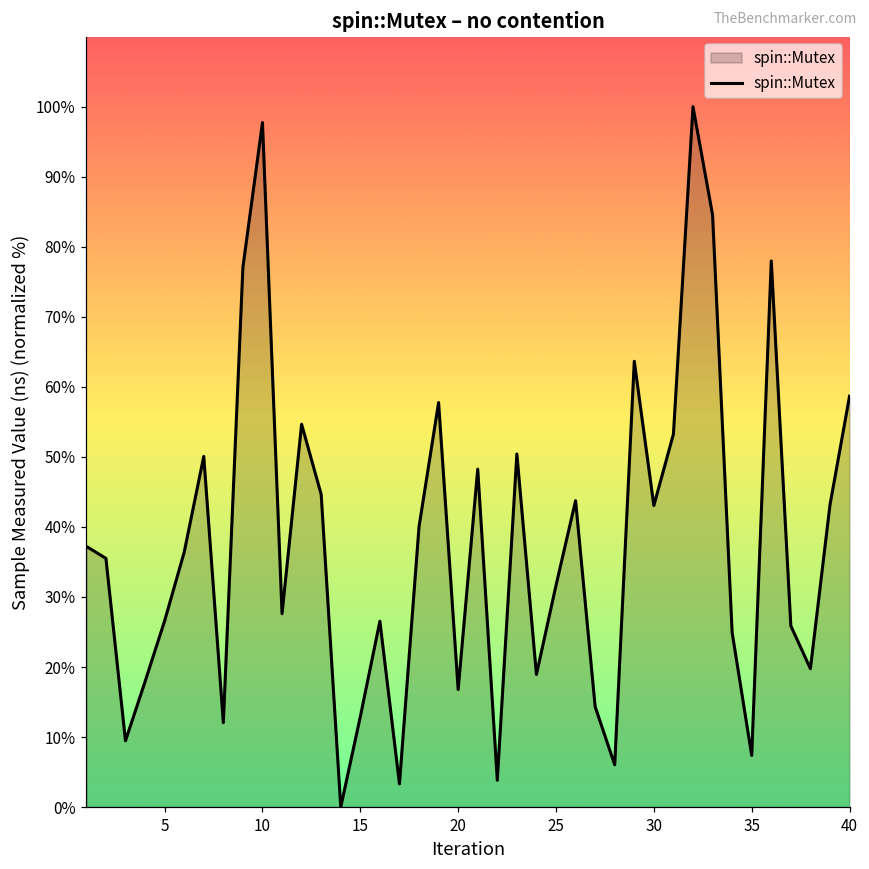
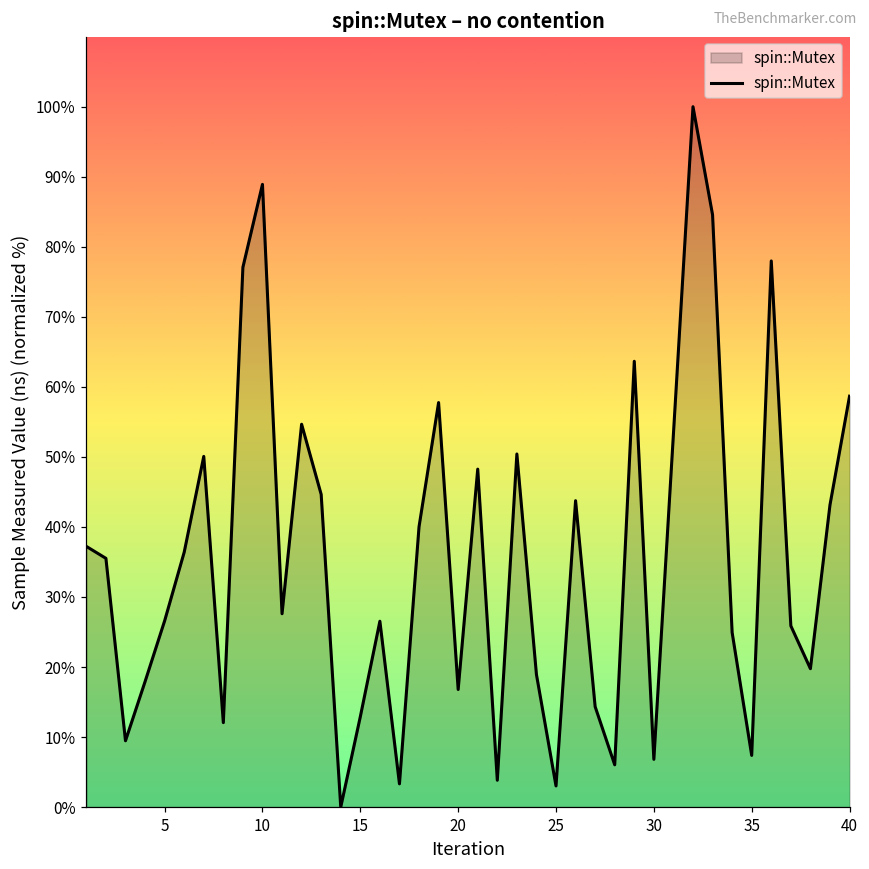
10: 98% -> 89%
25: 32% -> 3%
30: 43% -> 7%
